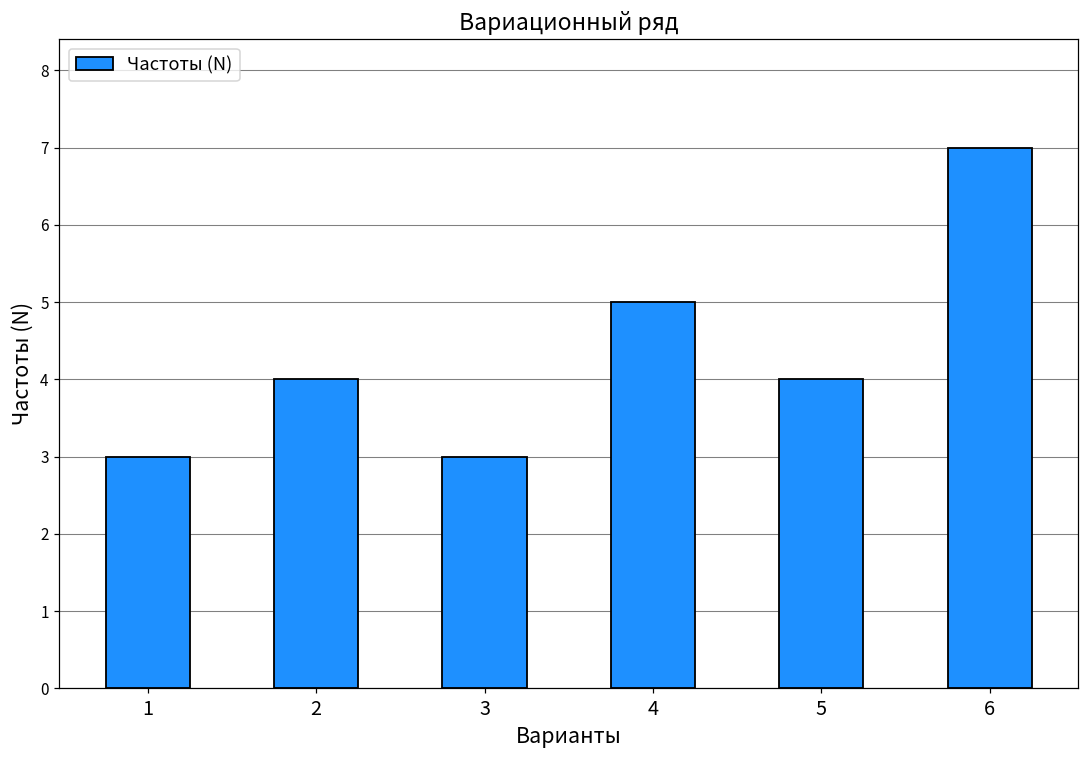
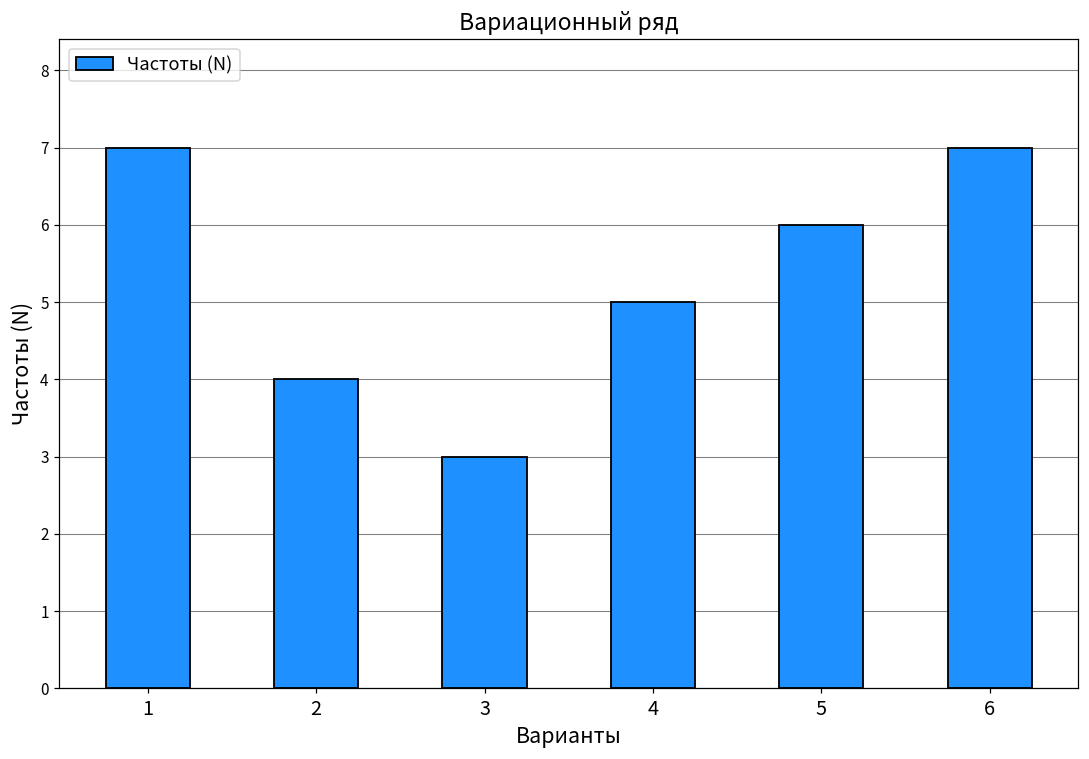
1: 3 -> 7
5: 4 -> 6
